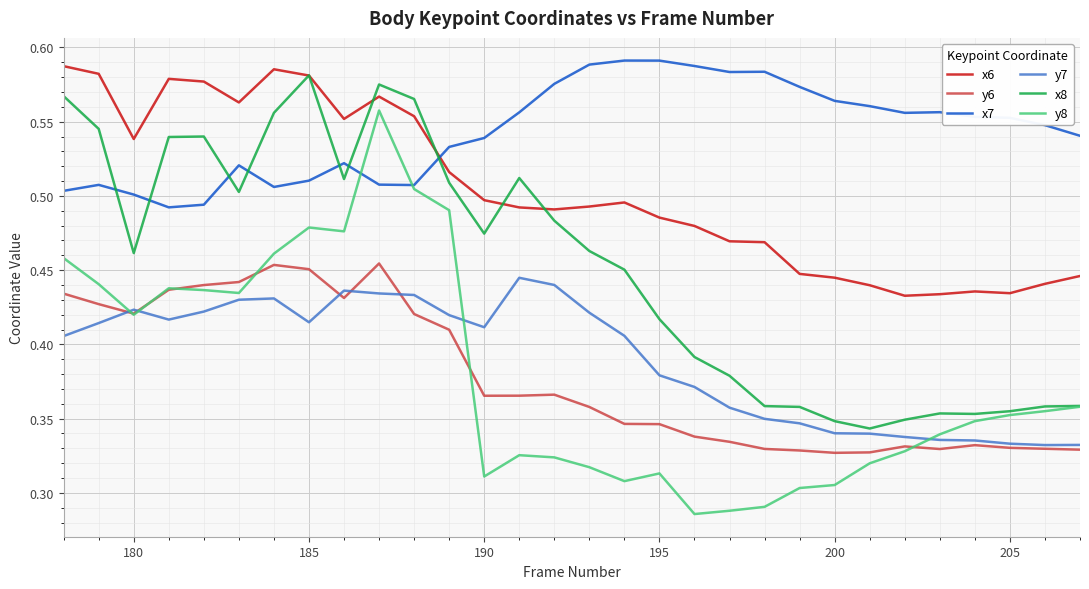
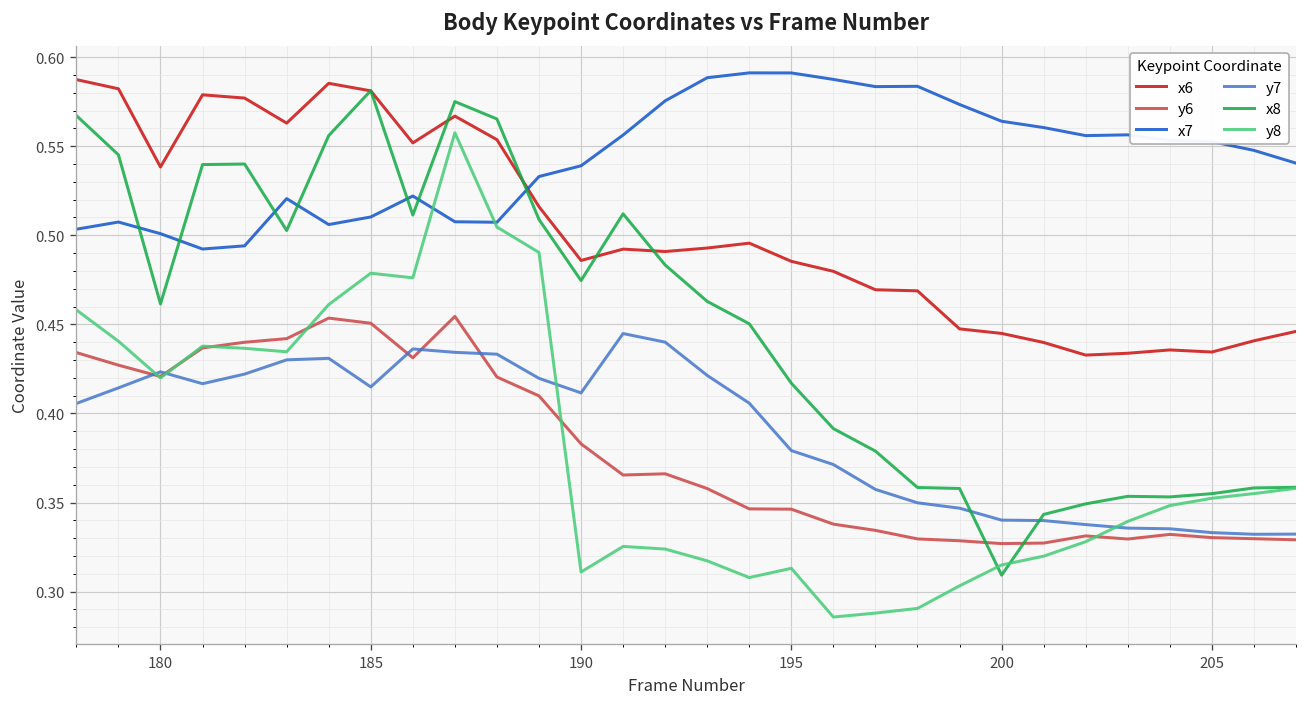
x6, 190: 0.497 -> 0.486
y6, 190: 0.365 -> 0.383
x8, 200: 0.348 -> 0.309
y8, 200: 0.305 -> 0.315
